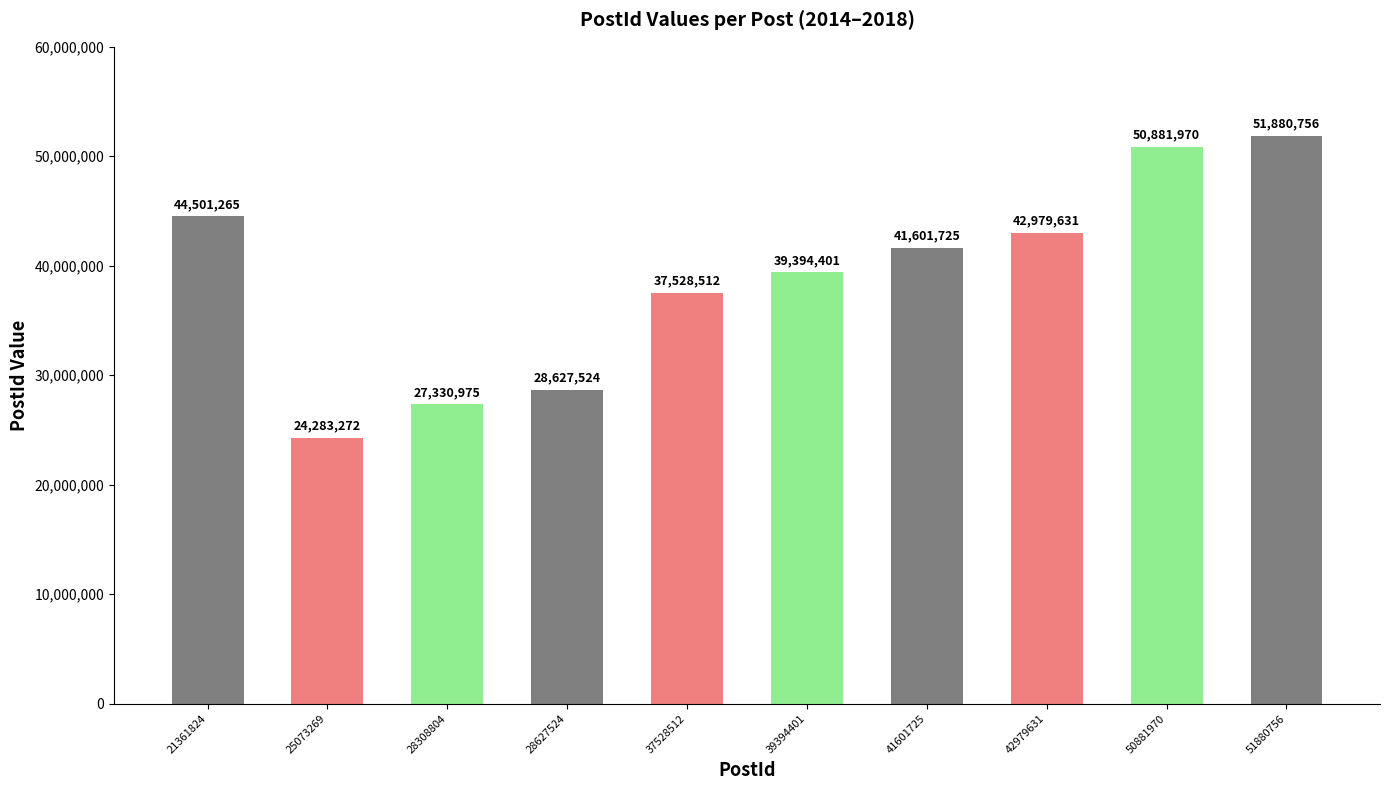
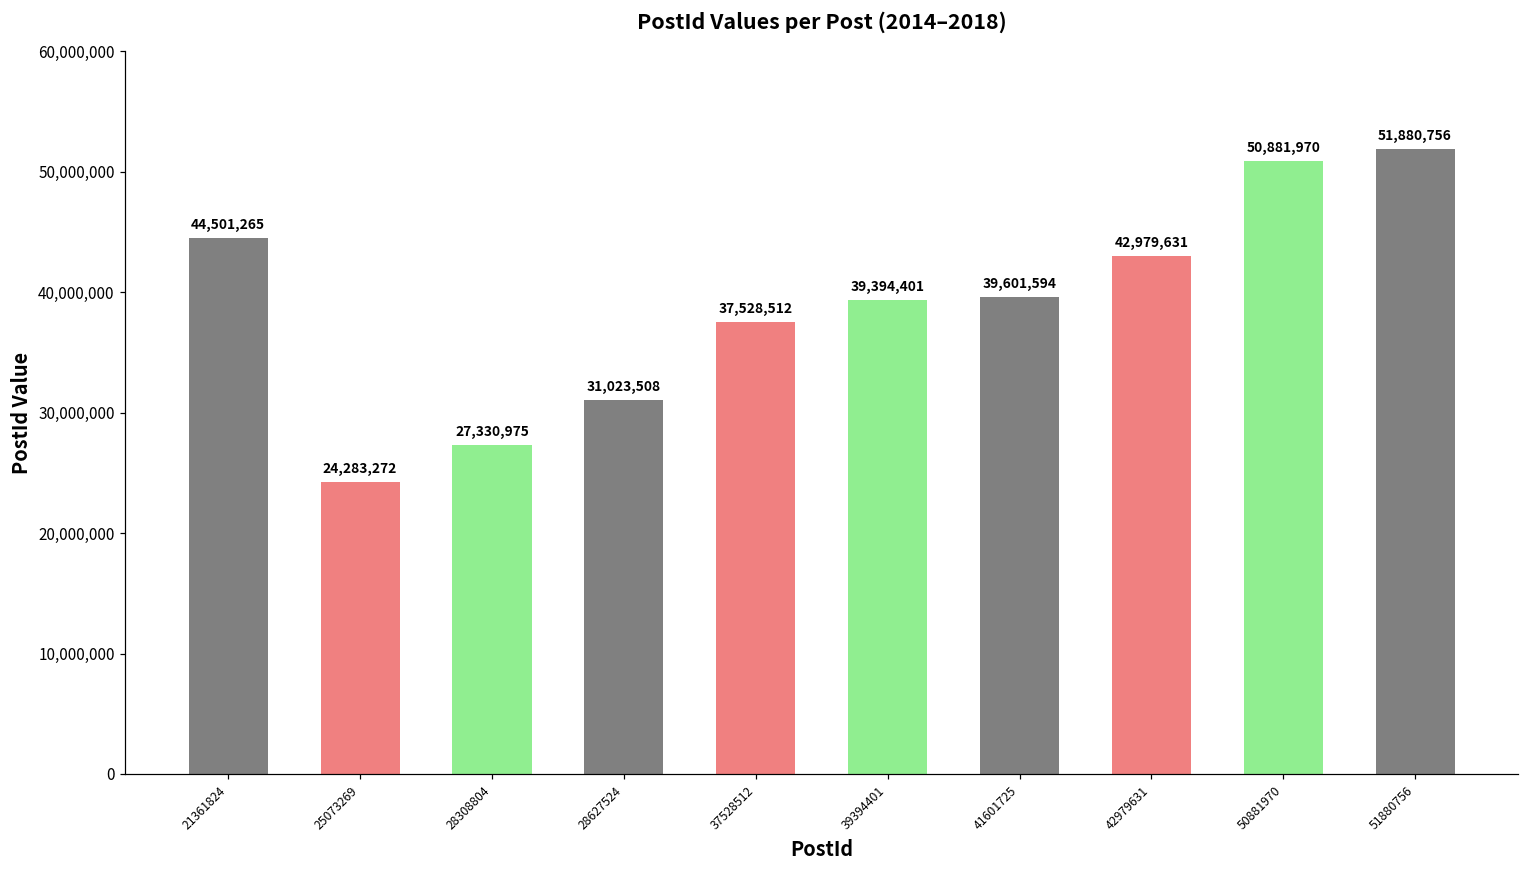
28627524: 28,627,524 -> 31,023,508
41601725: 41,601,725 -> 39,601,594
